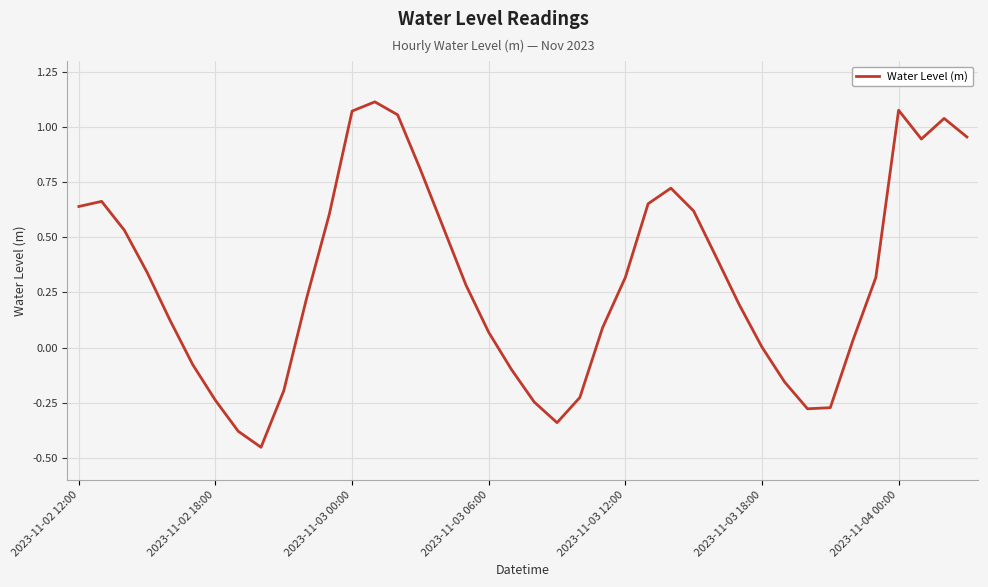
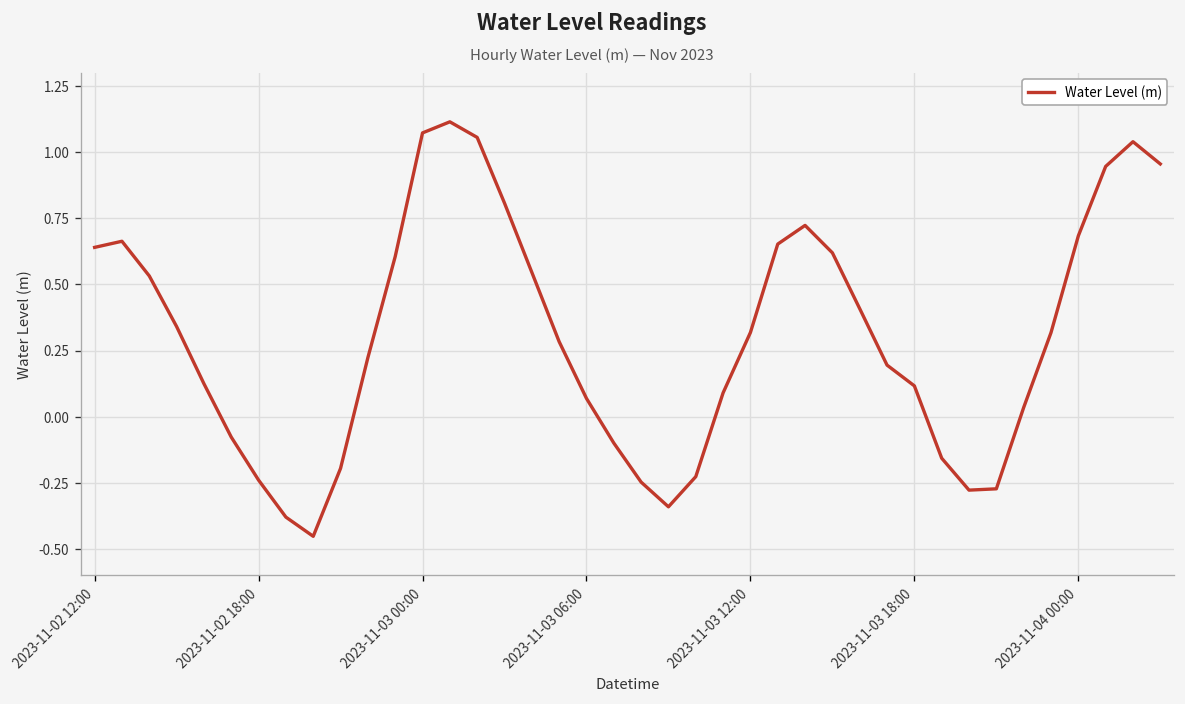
2023-11-03 18:00: 0.00 -> 0.12
2023-11-04 00:00: 1.08 -> 0.68
